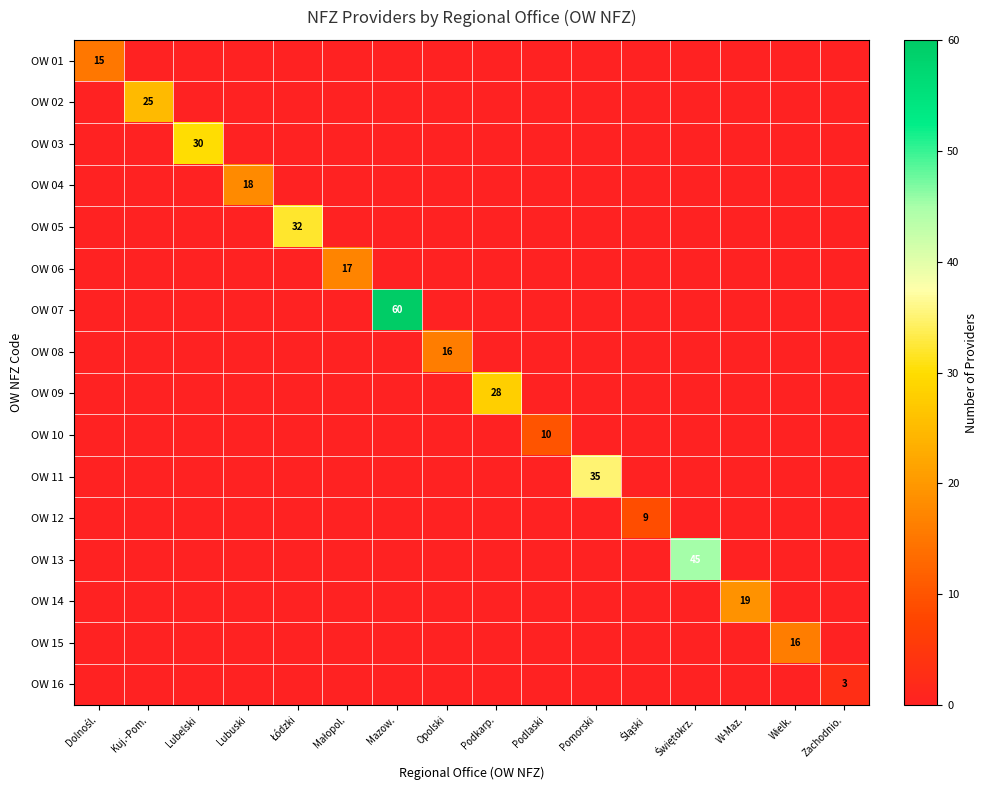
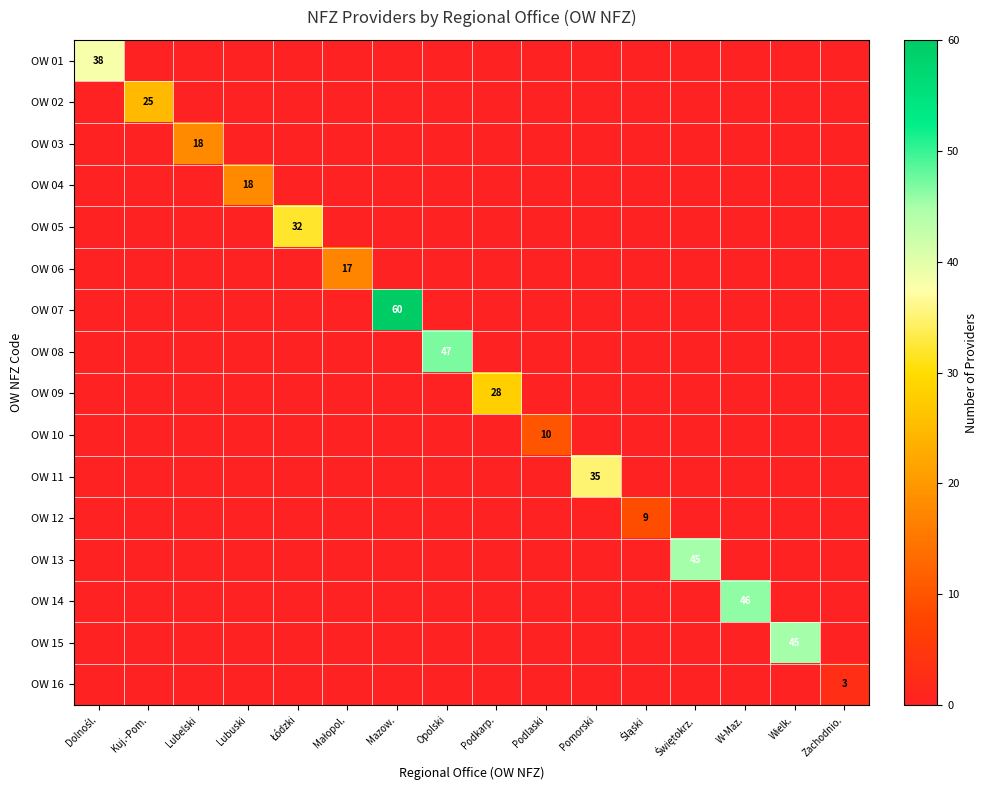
OW 01, Dolnośl.: 15 -> 38
OW 03, Lubelski: 30 -> 18
OW 08, Opolski: 16 -> 47
OW 14, W-Maz.: 19 -> 46
OW 15, Wielk.: 16 -> 45
